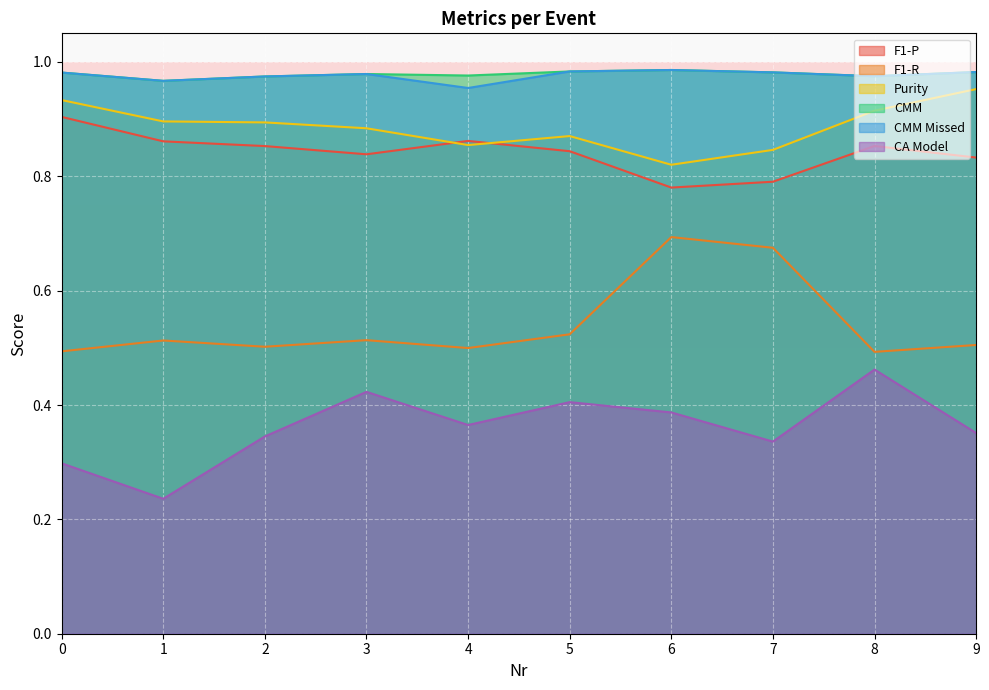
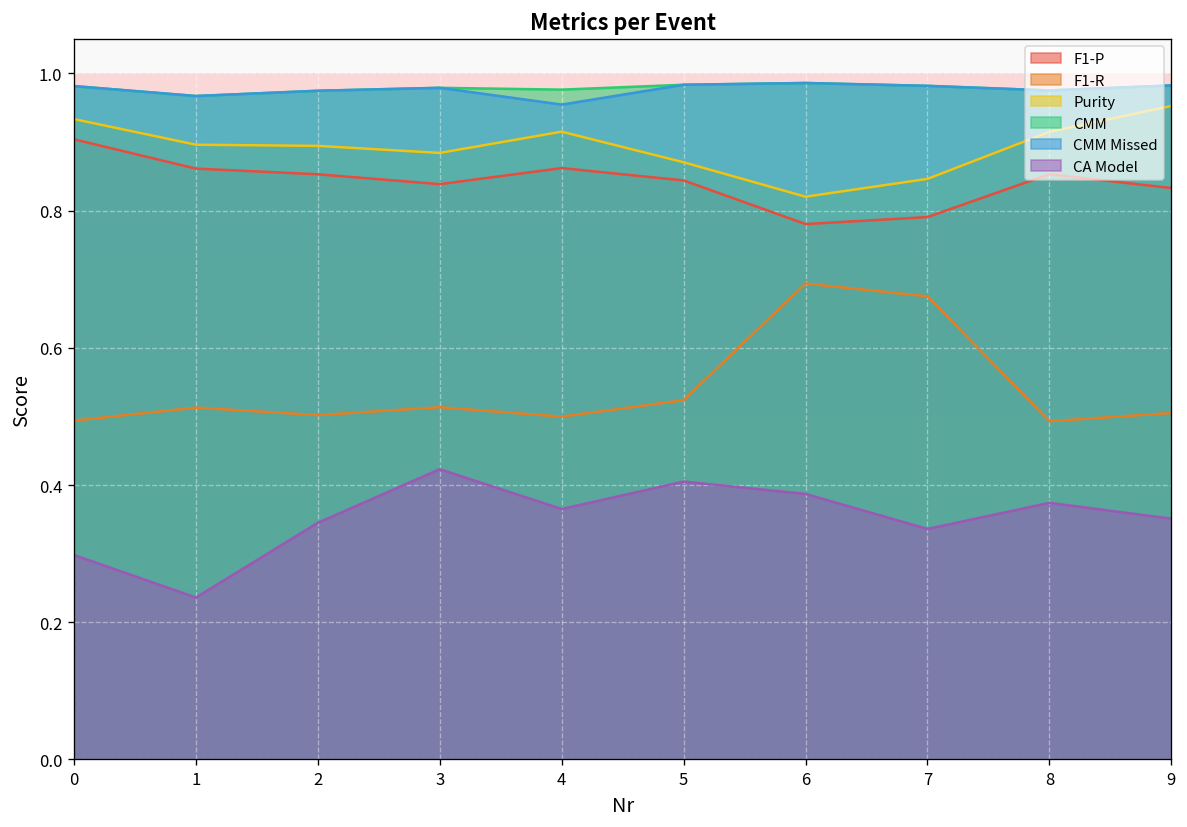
Purity, 4: 0.85 -> 0.91
CA Model, 8: 0.46 -> 0.37
